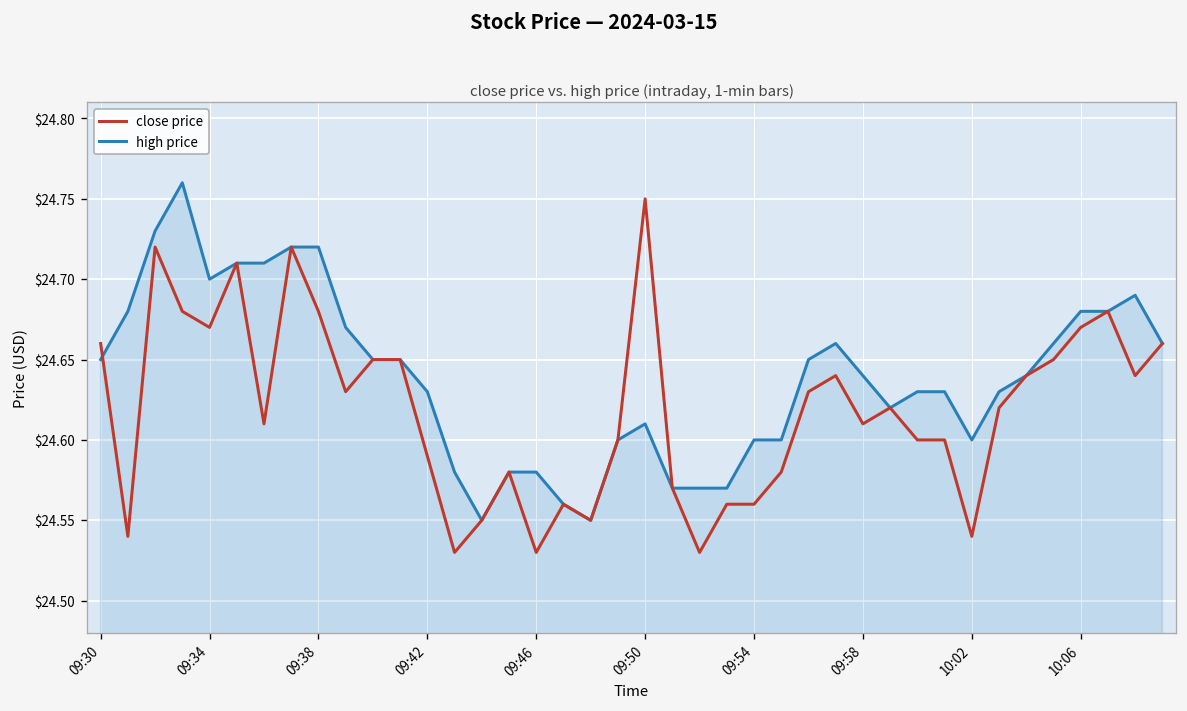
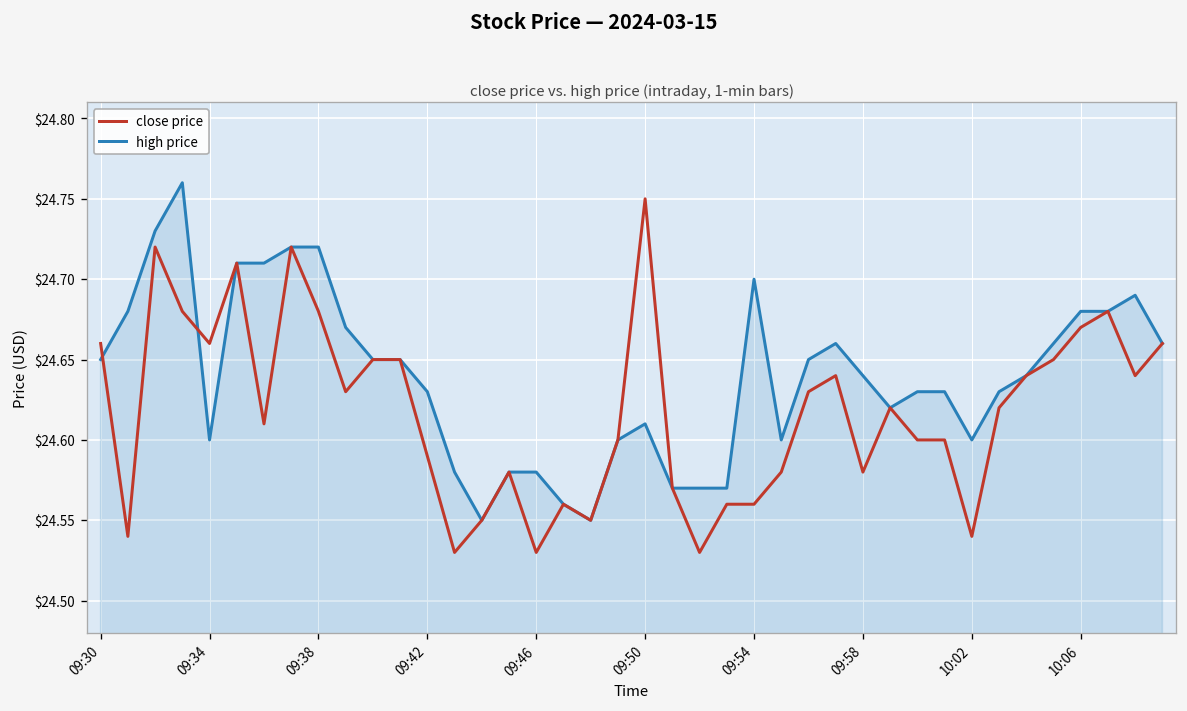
close price, 09:34: $24.67 -> $24.66
high price, 09:34: $24.7 -> $24.6
high price, 09:54: $24.6 -> $24.7
close price, 09:58: $24.61 -> $24.58
